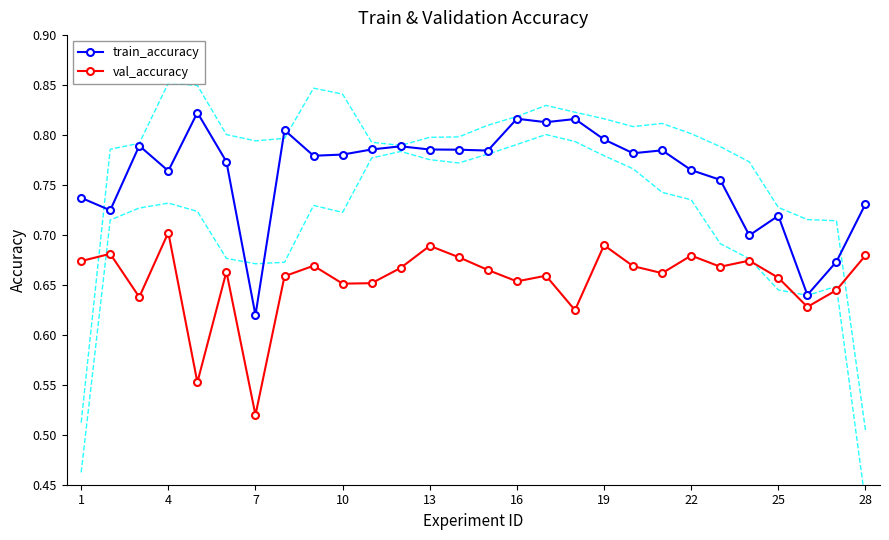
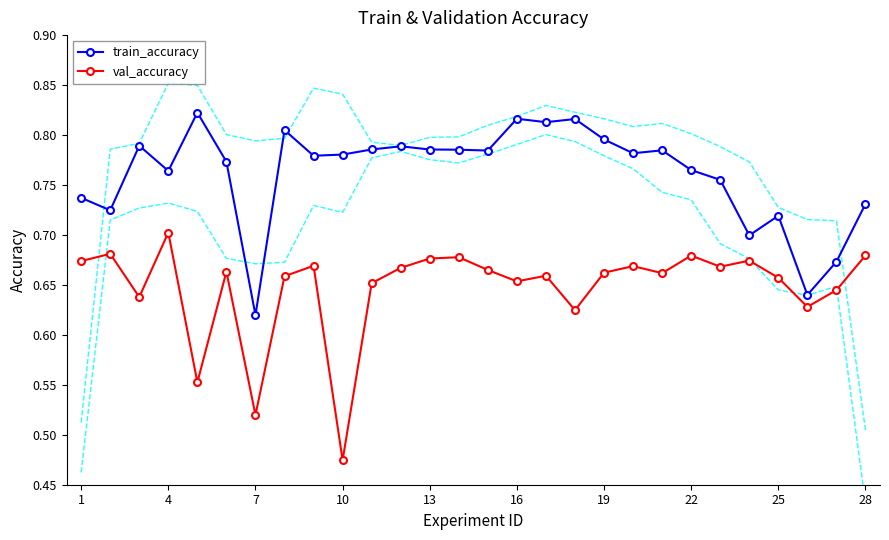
val_accuracy, 10: 0.65 -> 0.47
val_accuracy, 13: 0.69 -> 0.68
val_accuracy, 19: 0.69 -> 0.66
